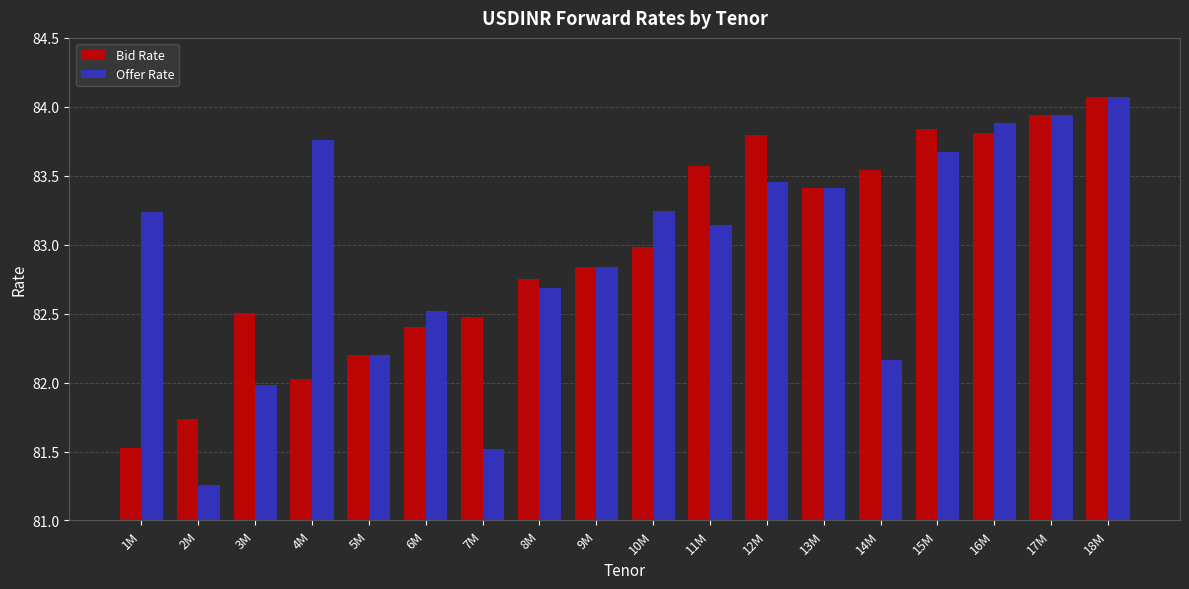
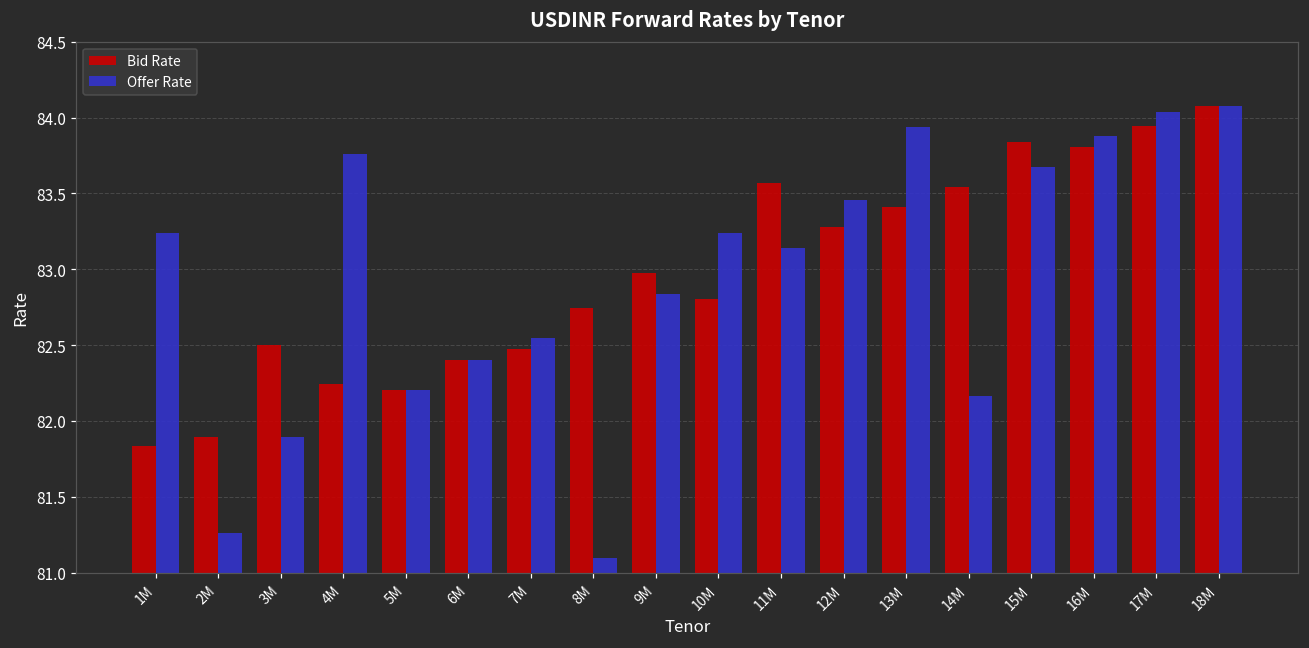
Bid Rate, 1M: 81.52 -> 81.83
Bid Rate, 2M: 81.74 -> 81.89
Offer Rate, 3M: 81.98 -> 81.89
Bid Rate, 4M: 82.03 -> 82.24
Offer Rate, 6M: 82.52 -> 82.40
Offer Rate, 7M: 81.52 -> 82.55
Offer Rate, 8M: 82.69 -> 81.10
Bid Rate, 9M: 82.83 -> 82.98
Bid Rate, 10M: 82.98 -> 82.81
Bid Rate, 12M: 83.79 -> 83.28
Offer Rate, 13M: 83.41 -> 83.94
Offer Rate, 17M: 83.94 -> 84.03
